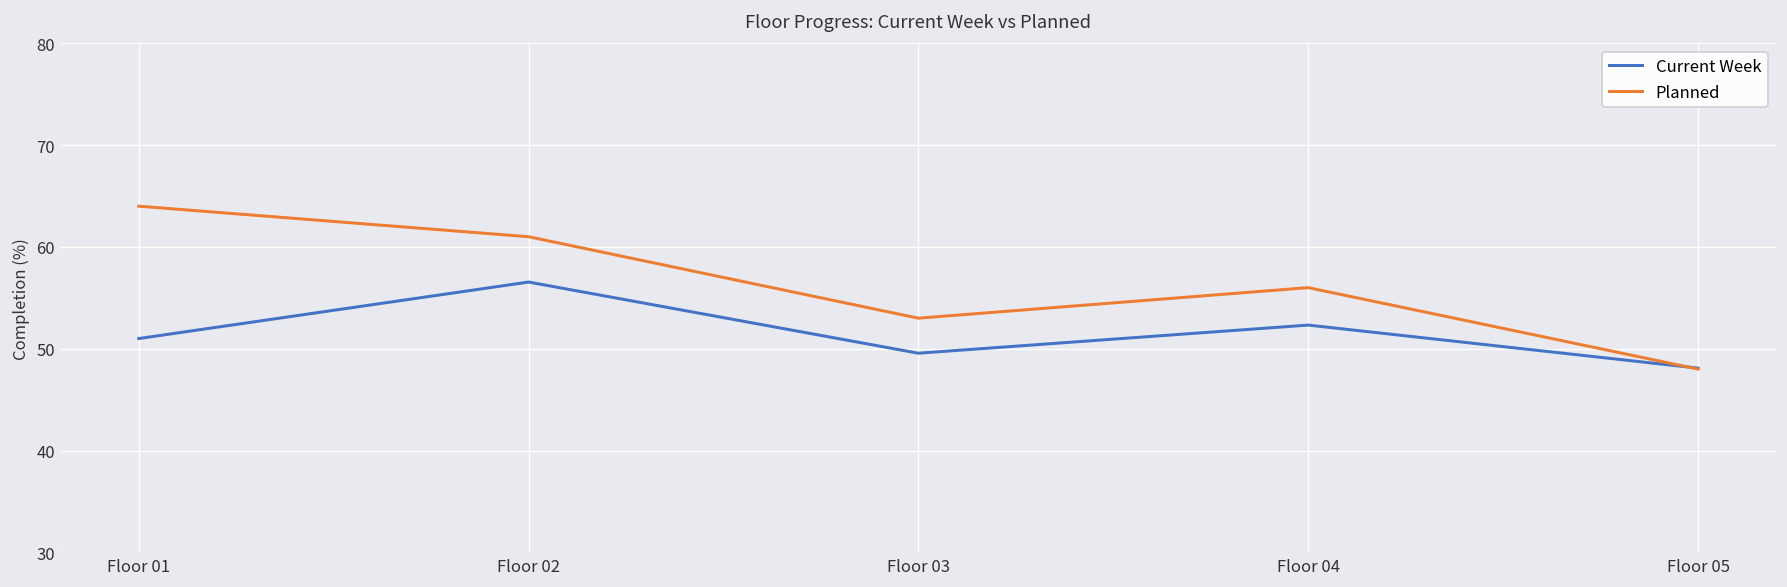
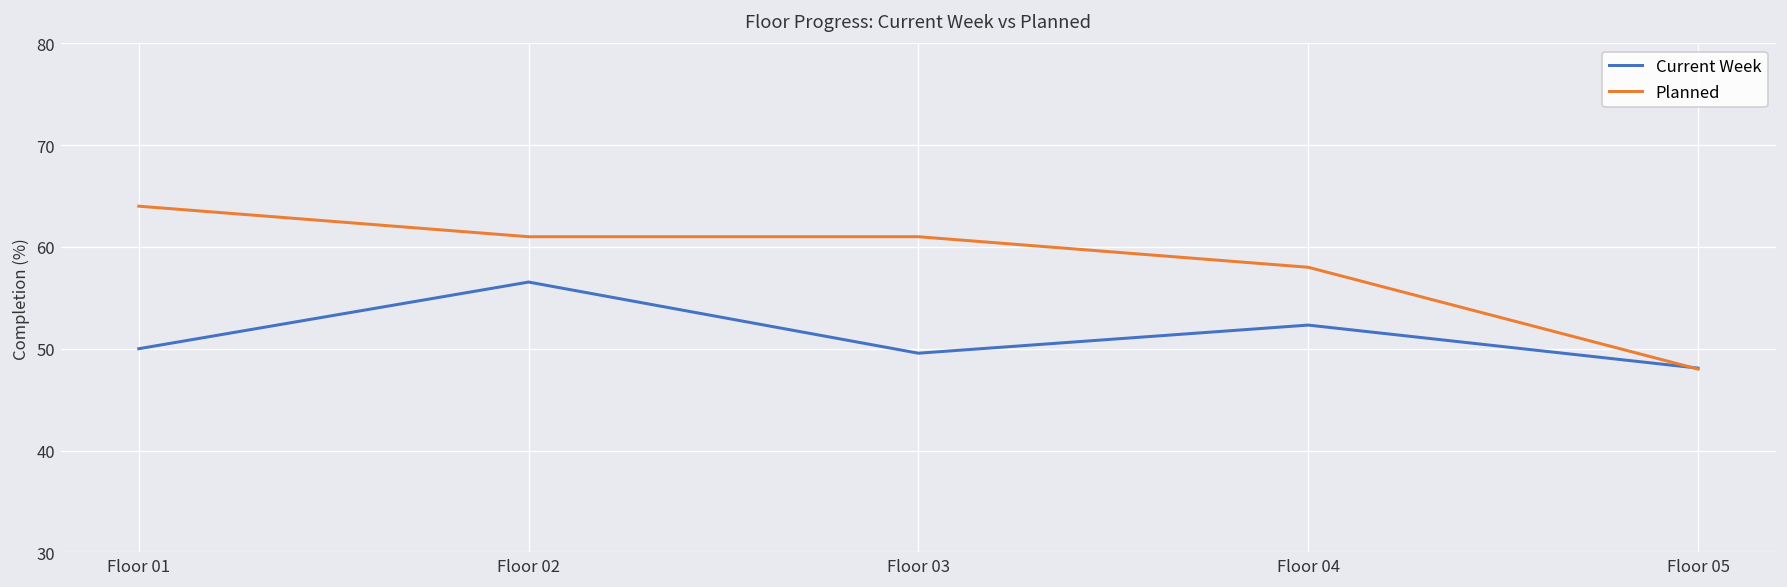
Current Week, Floor 01: 51 -> 50
Planned, Floor 03: 53 -> 61
Planned, Floor 04: 56 -> 58
